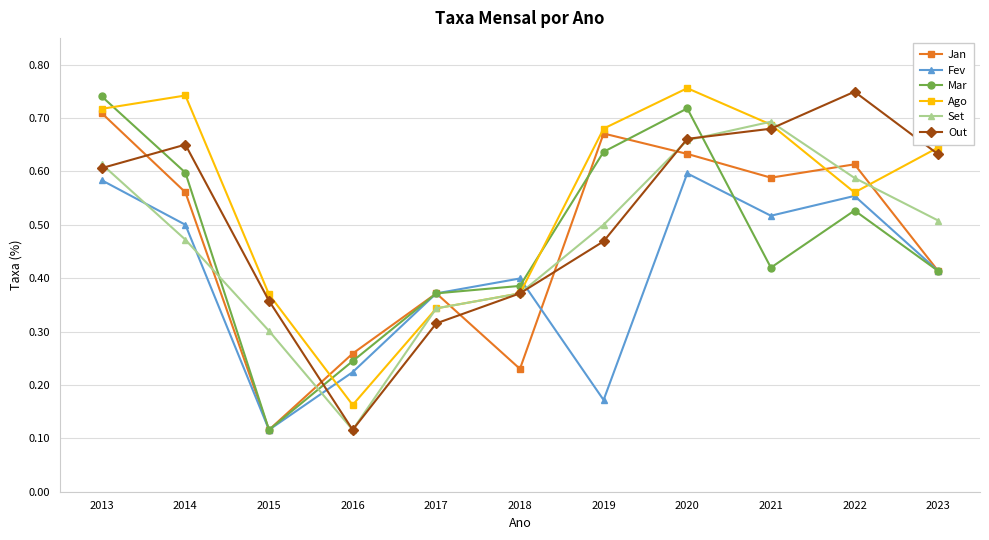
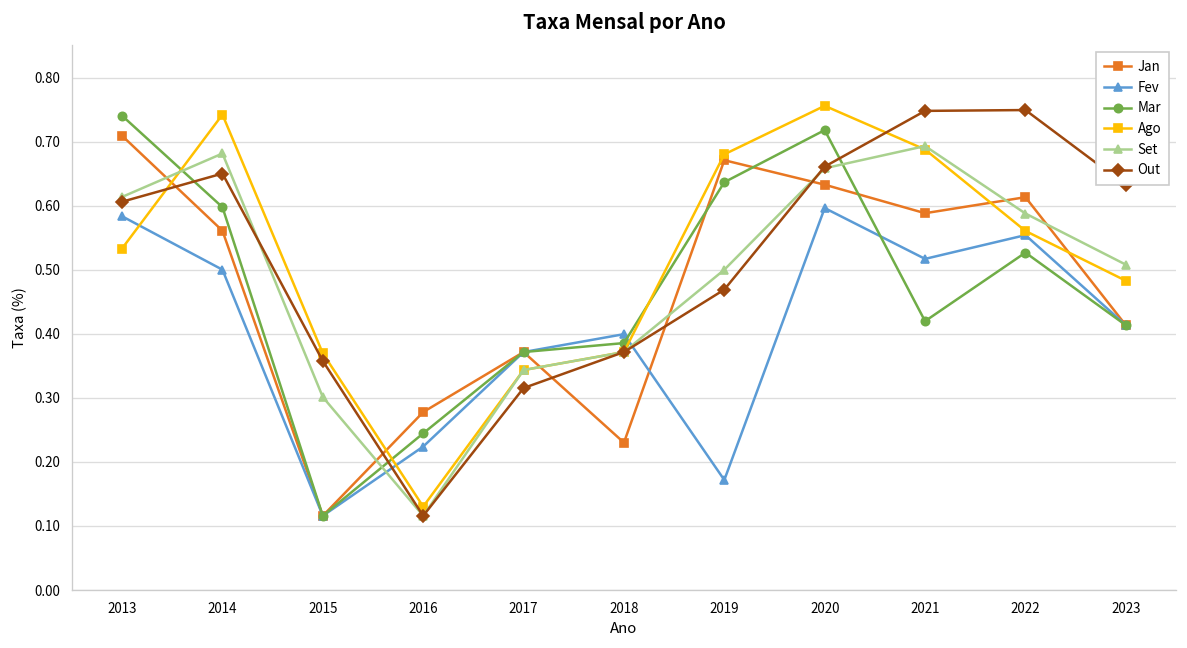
Ago, 2013: 0.72 -> 0.53
Set, 2014: 0.47 -> 0.68
Jan, 2016: 0.26 -> 0.28
Ago, 2016: 0.16 -> 0.13
Out, 2021: 0.68 -> 0.75
Ago, 2023: 0.64 -> 0.48
